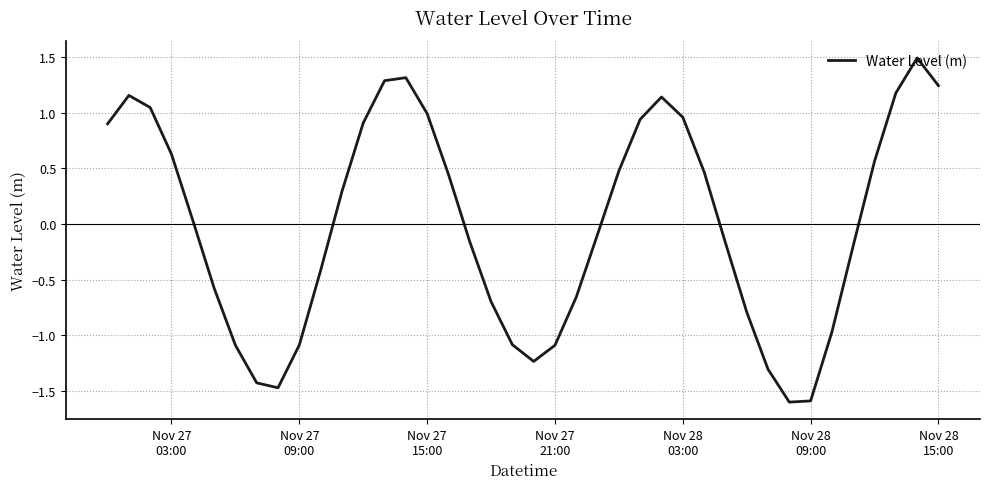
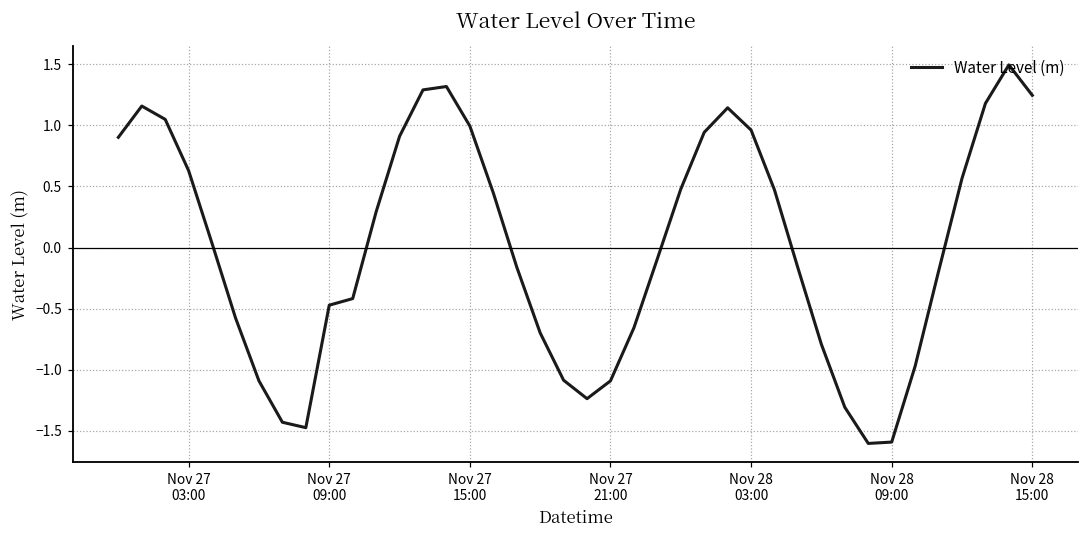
Nov 27 09:00: -1.09 -> -0.47
